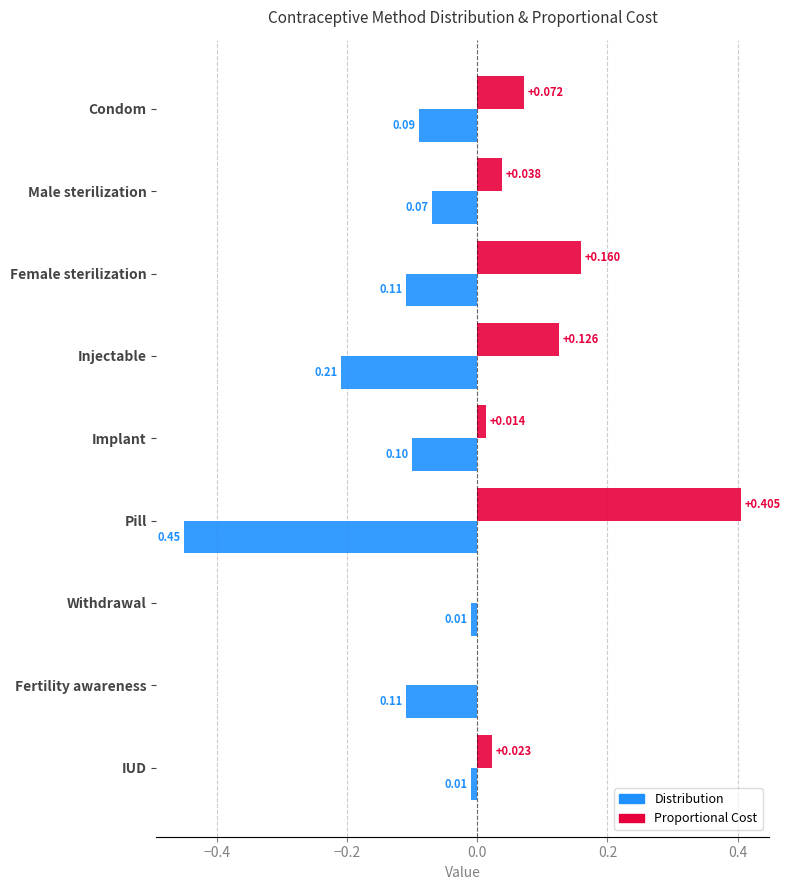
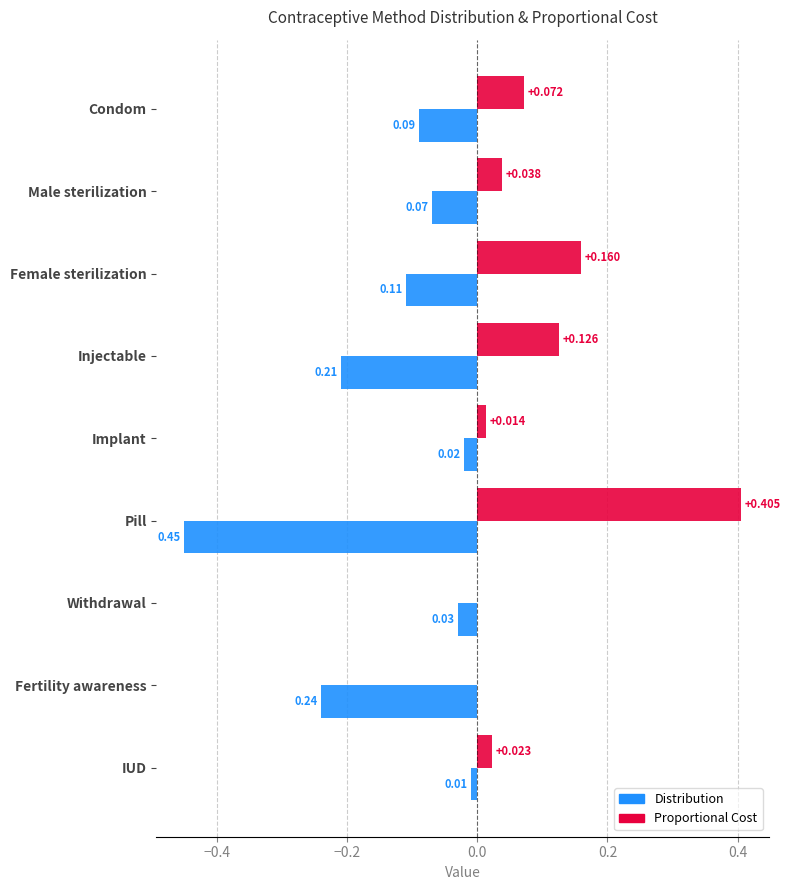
Distribution, Implant: 0.10 -> 0.02
Distribution, Withdrawal: 0.01 -> 0.03
Distribution, Fertility awareness: 0.11 -> 0.24
